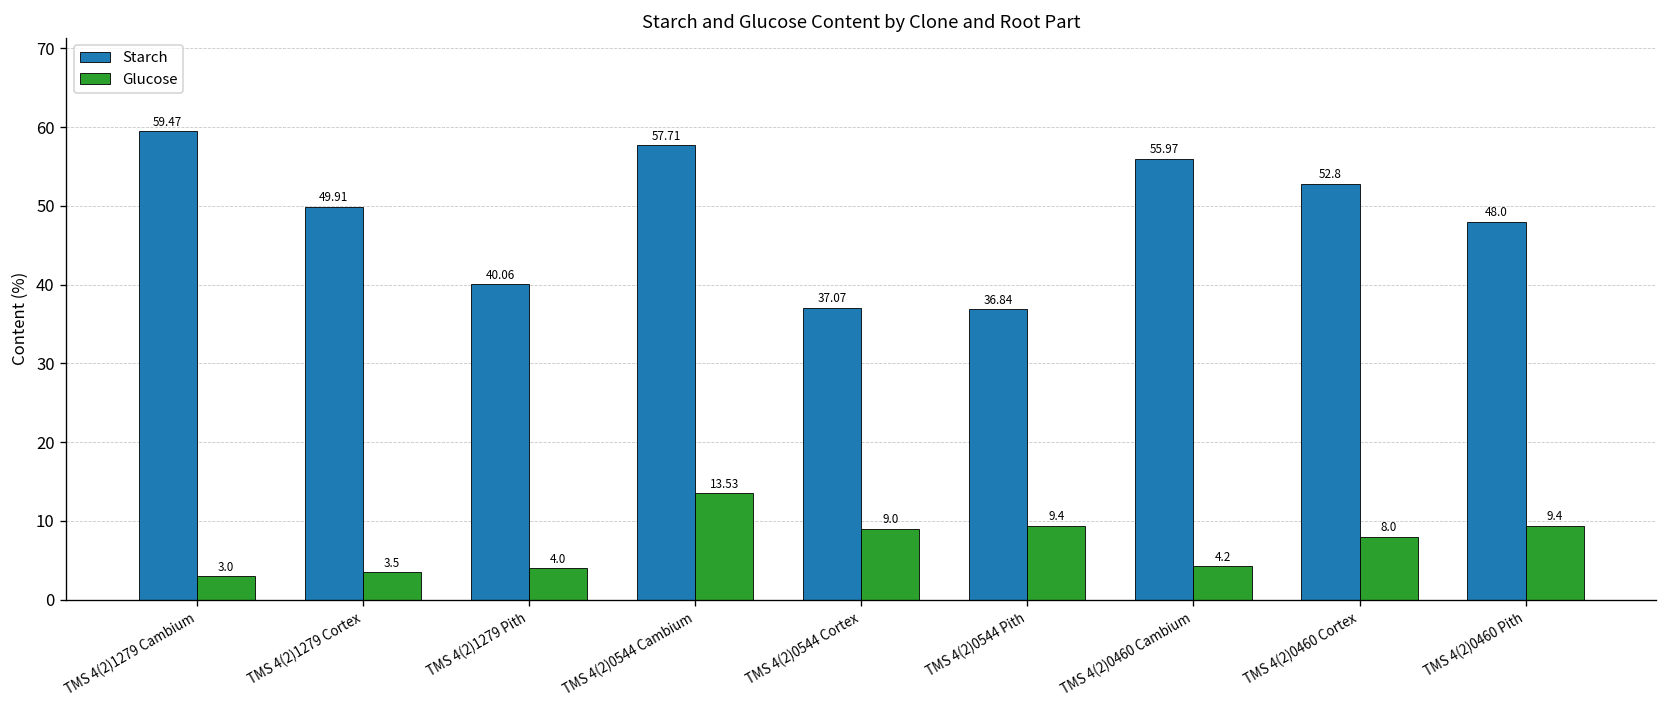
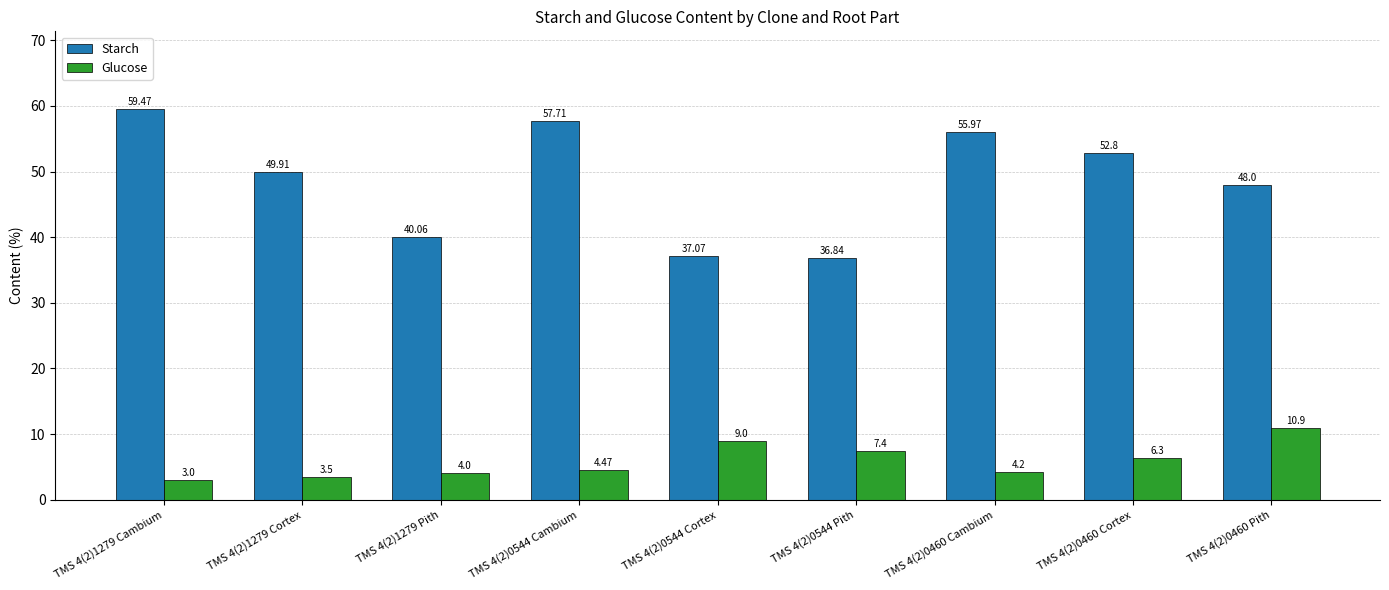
Glucose, TMS 4(2)0544 Cambium: 13.53 -> 4.47
Glucose, TMS 4(2)0544 Pith: 9.4 -> 7.4
Glucose, TMS 4(2)0460 Cortex: 8.0 -> 6.3
Glucose, TMS 4(2)0460 Pith: 9.4 -> 10.9
